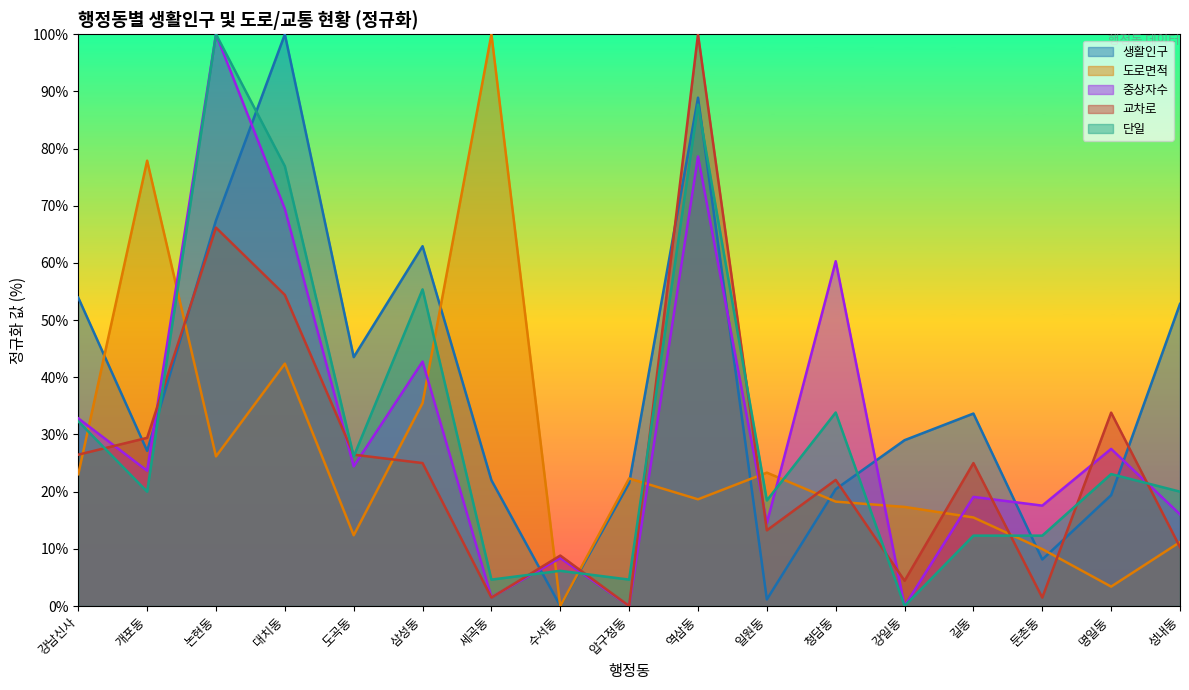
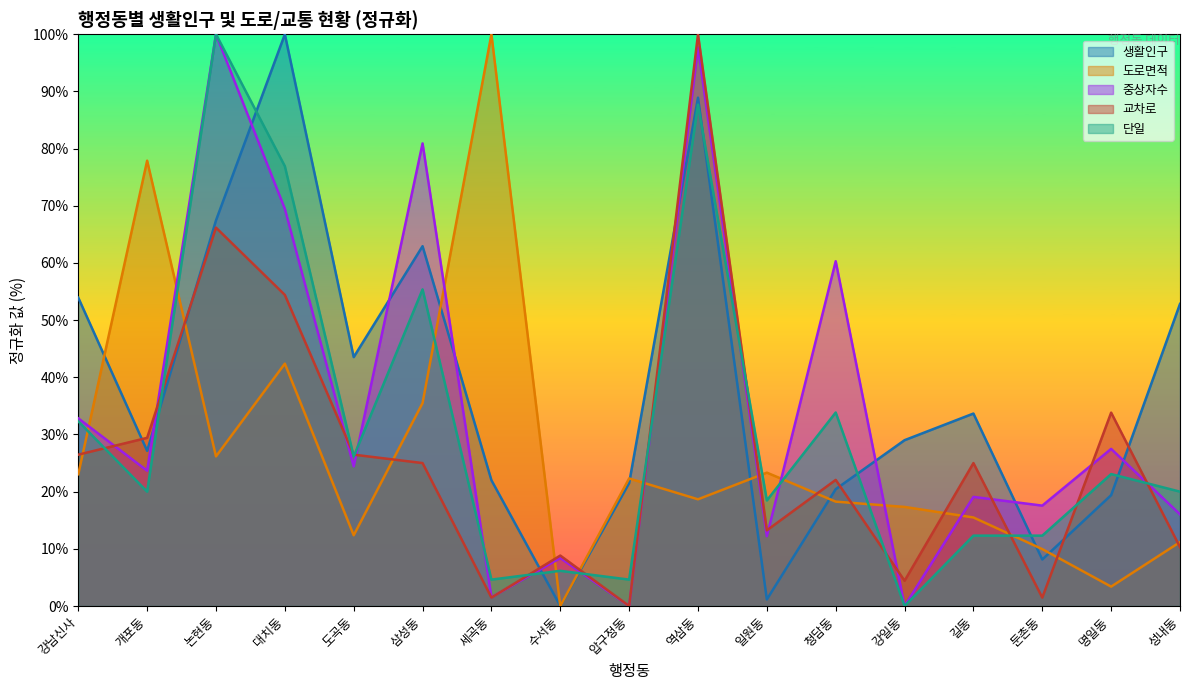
중상자수, 삼성동: 43% -> 81%
중상자수, 역삼동: 79% -> 98%
중상자수, 일원동: 15% -> 12%
